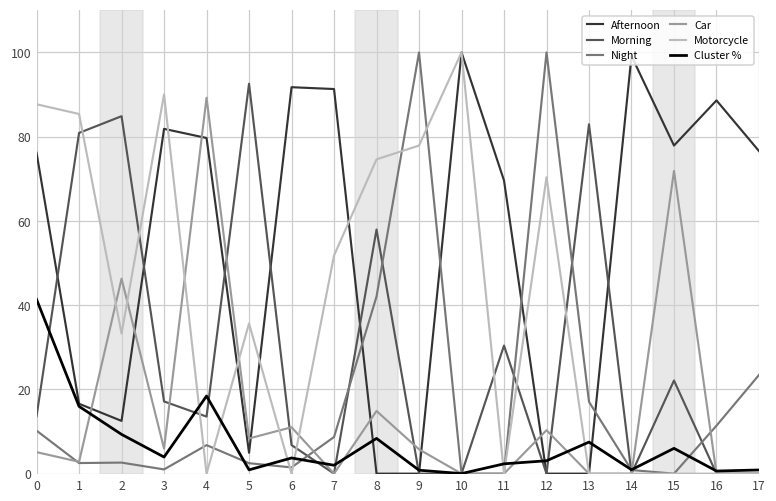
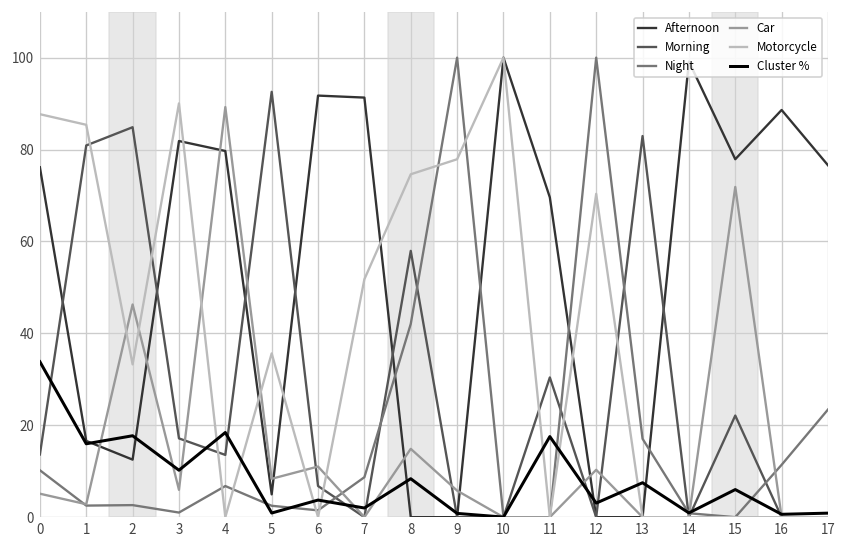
Cluster %, 0: 41 -> 34
Cluster %, 2: 9 -> 18
Cluster %, 3: 4 -> 10
Cluster %, 11: 2 -> 18
